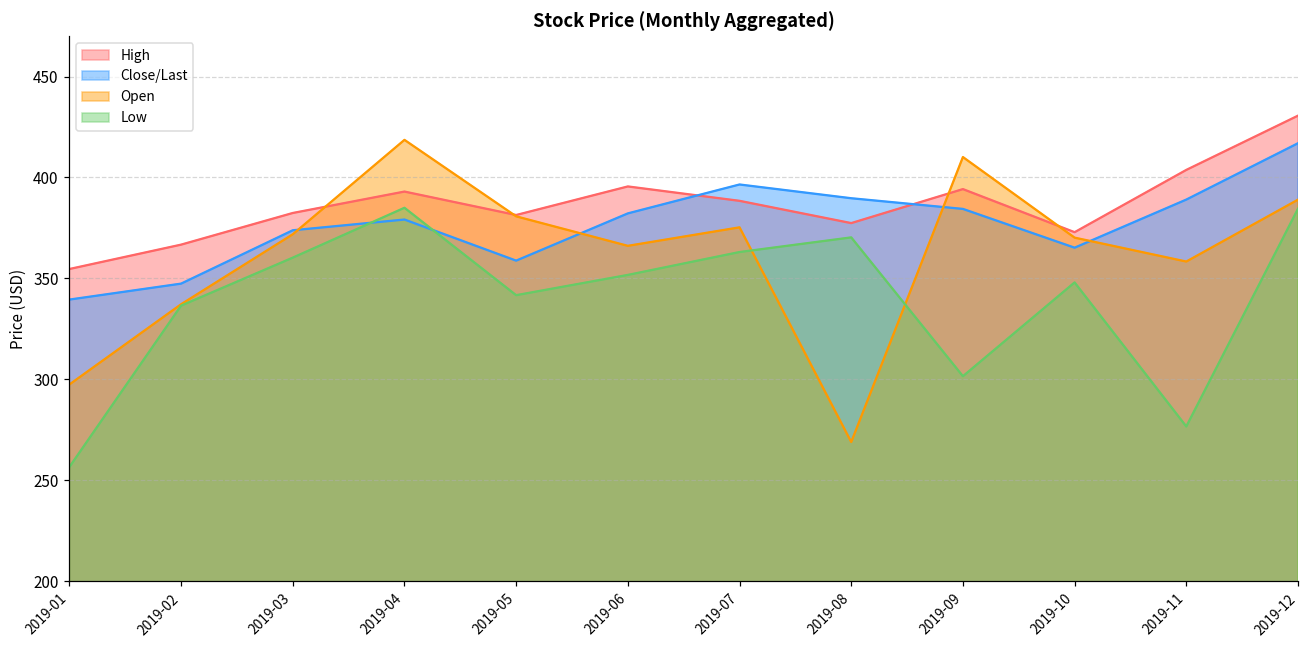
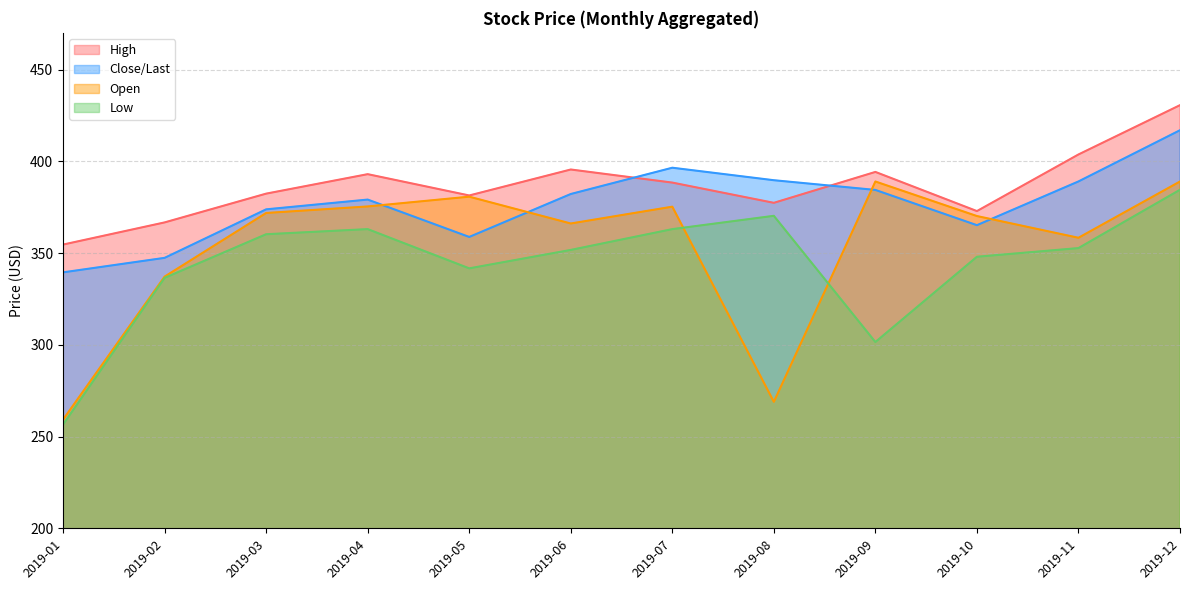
Open, 2019-01: 297 -> 259
Open, 2019-04: 419 -> 375
Low, 2019-04: 385 -> 363
Open, 2019-09: 410 -> 389
Low, 2019-11: 277 -> 353
